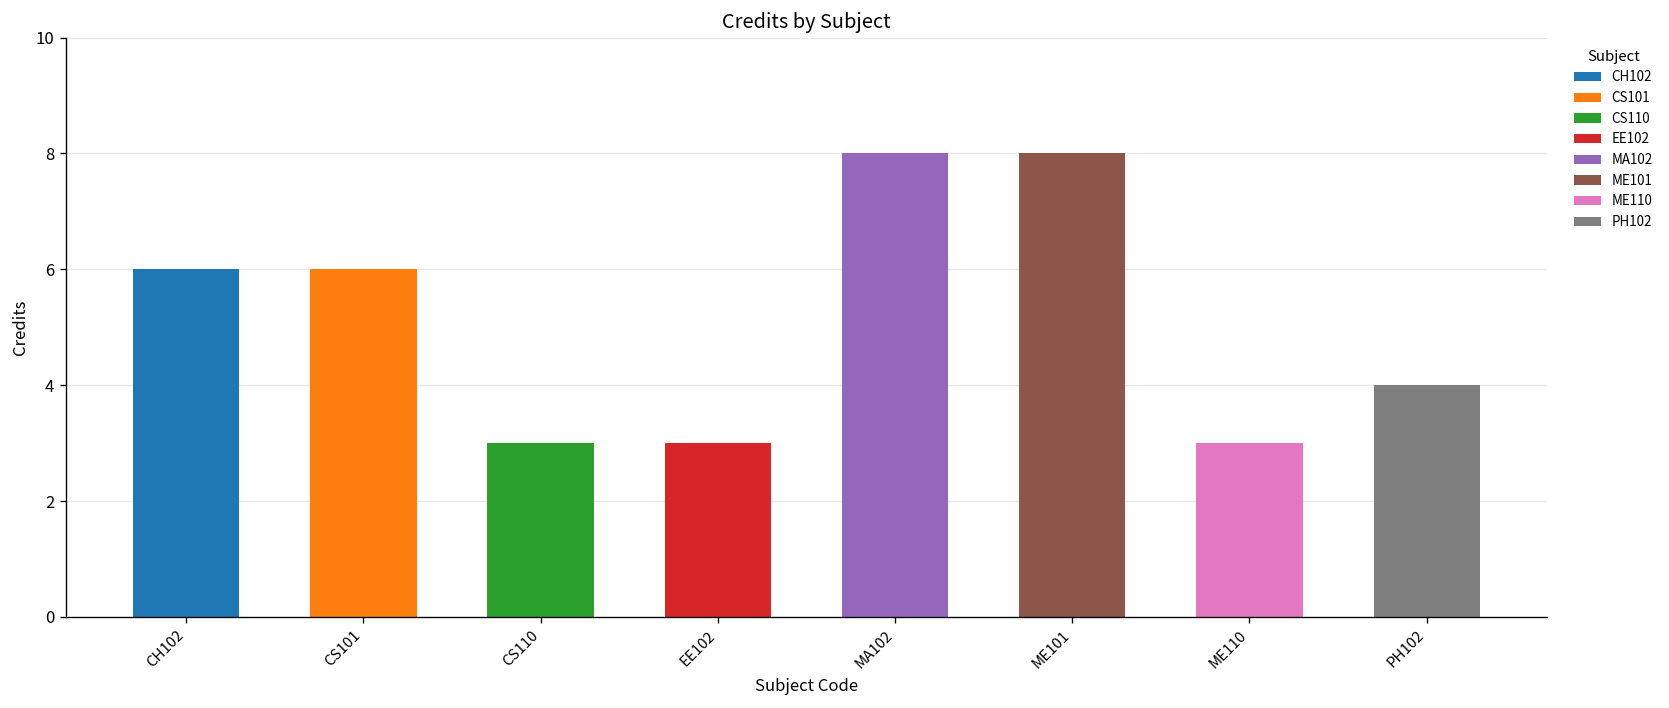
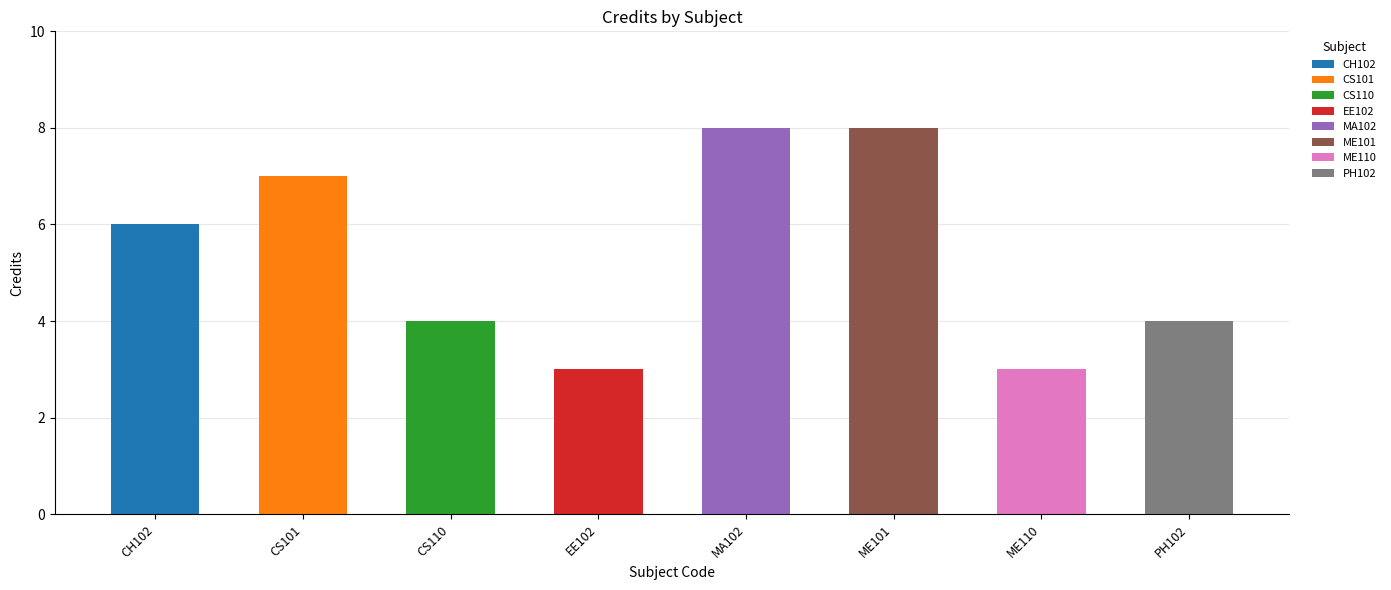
CS101: 6 -> 7
CS110: 3 -> 4
